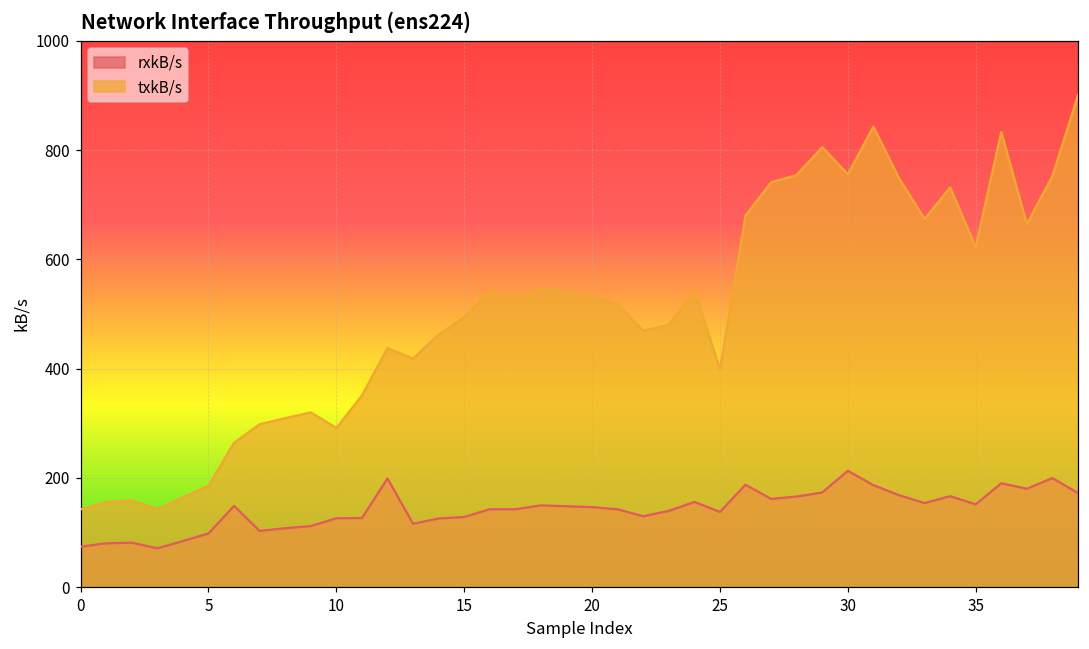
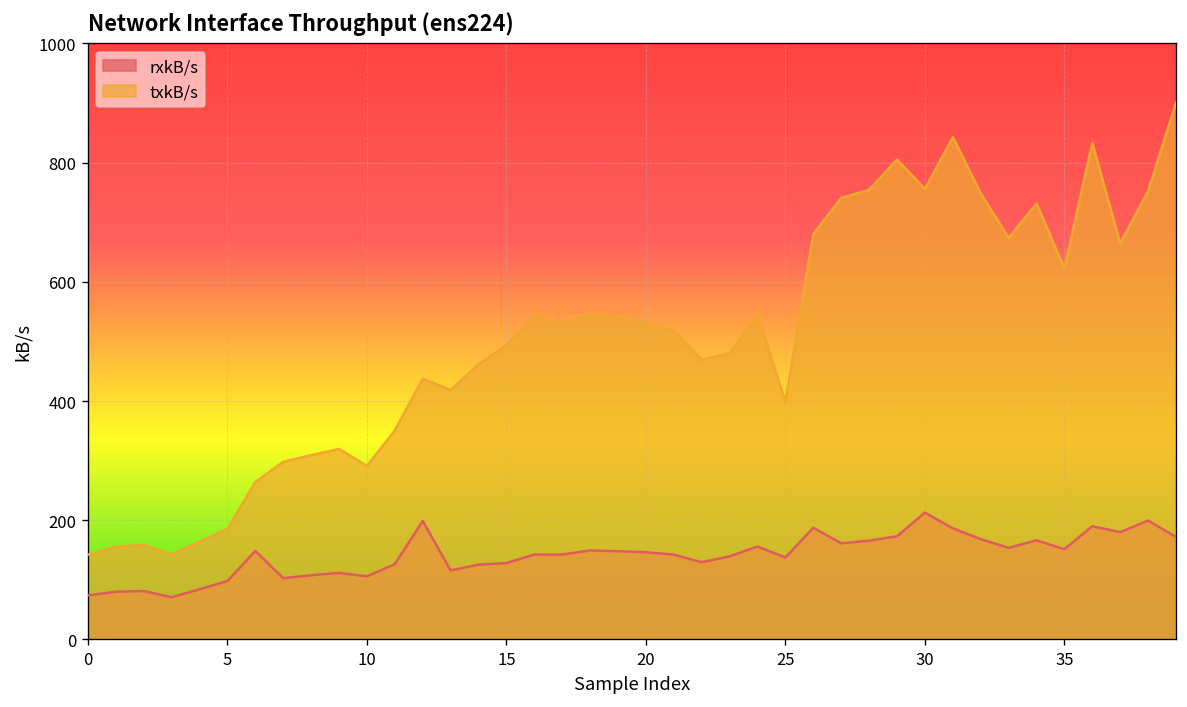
rxkB/s, 10: 130 -> 110
